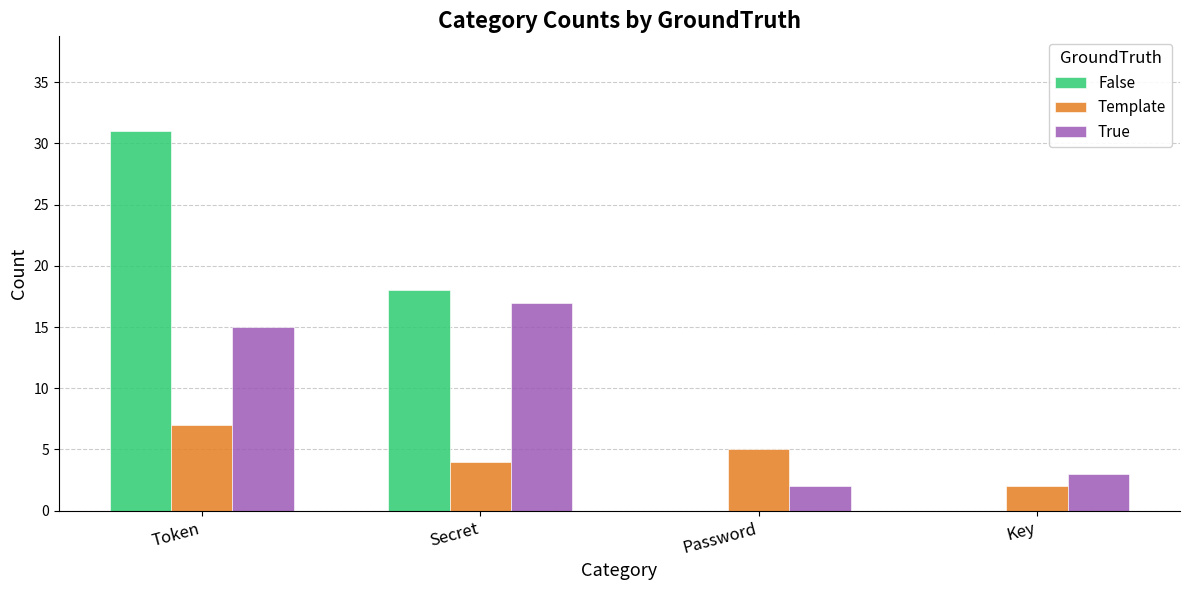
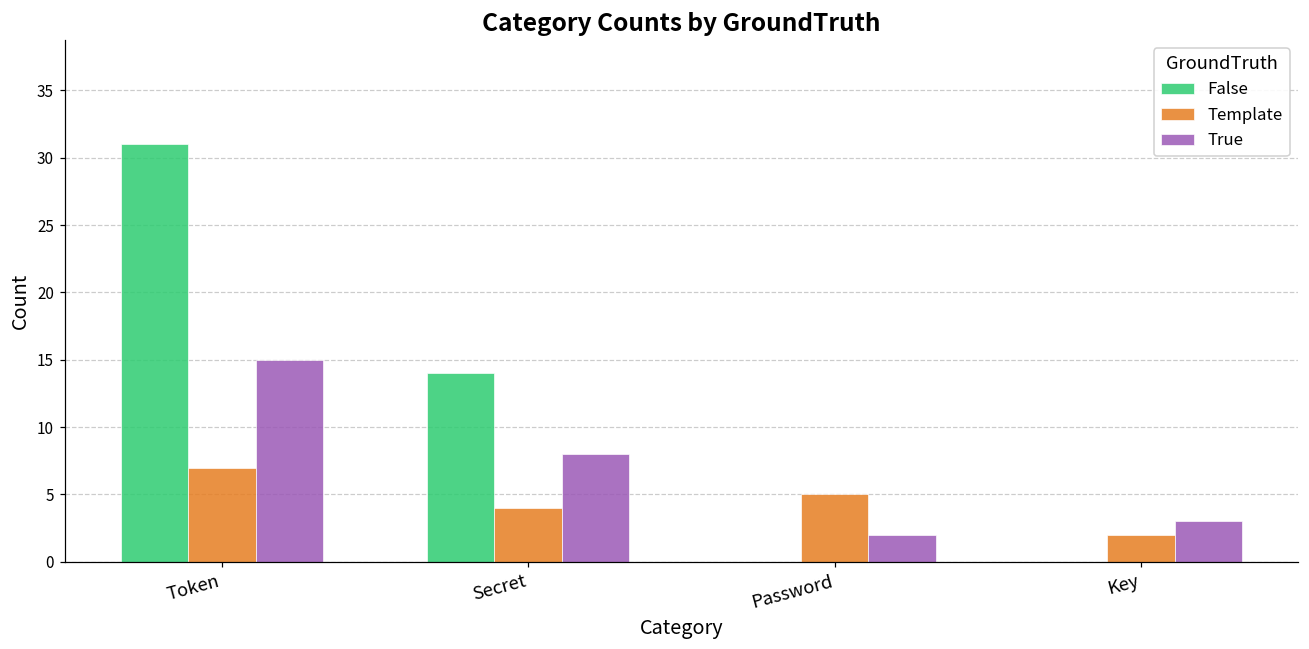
False, Secret: 18 -> 14
True, Secret: 17 -> 8
